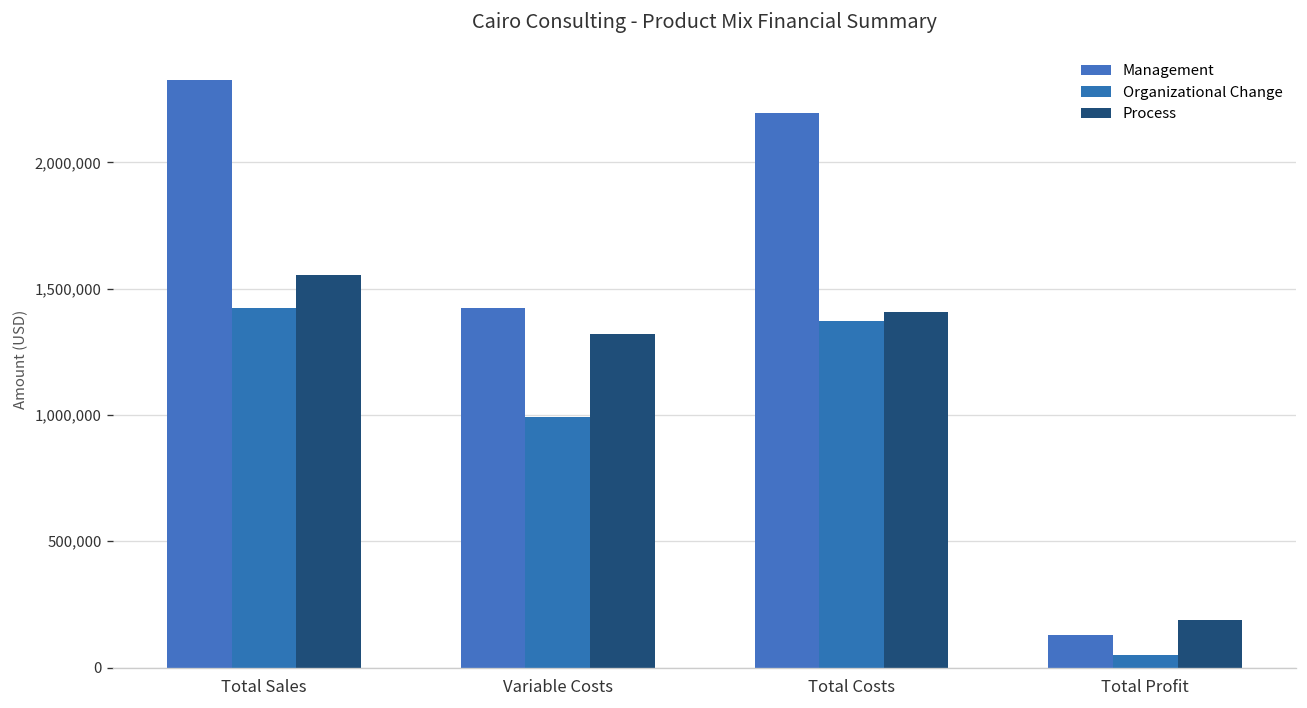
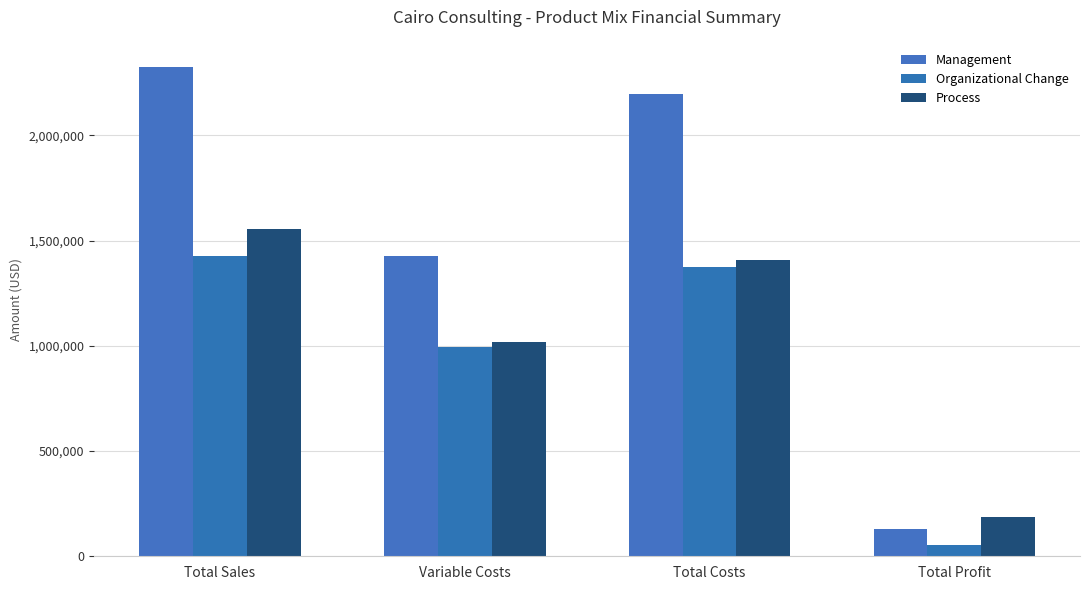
Process, Variable Costs: 1,320,000 -> 1,020,000
